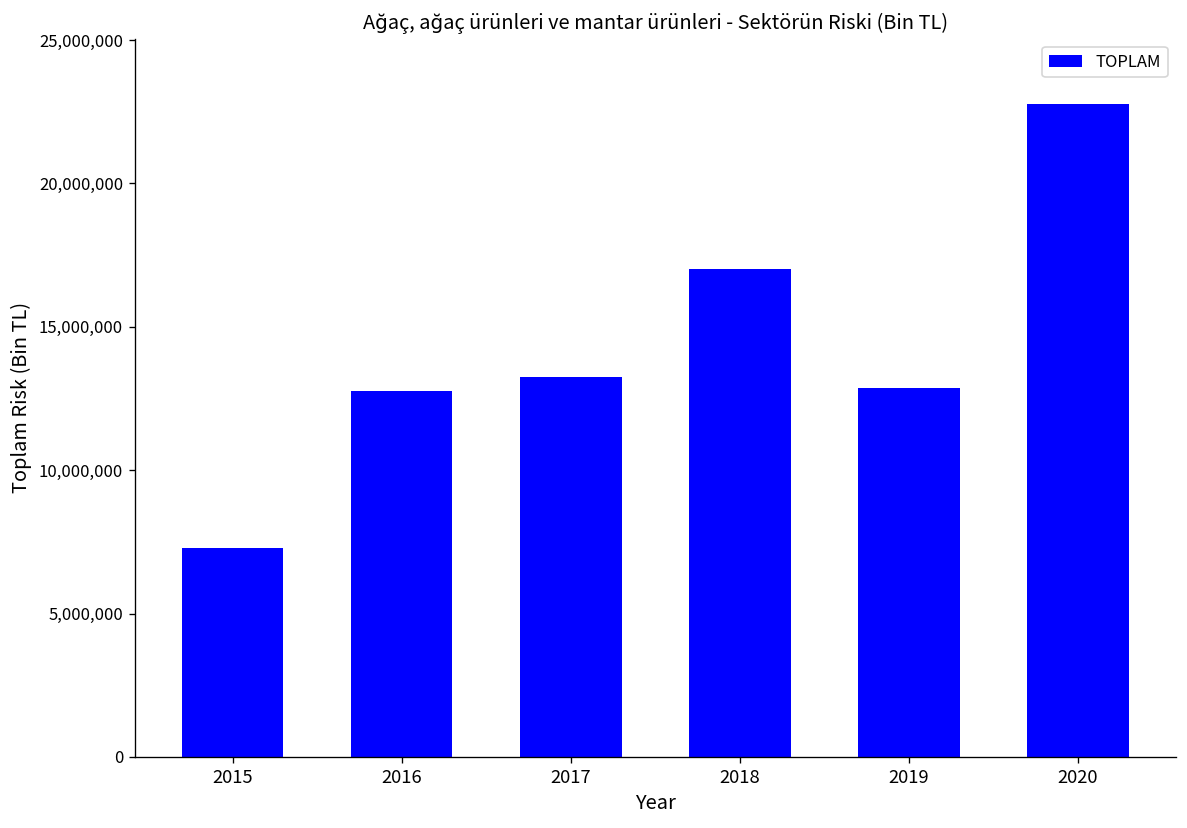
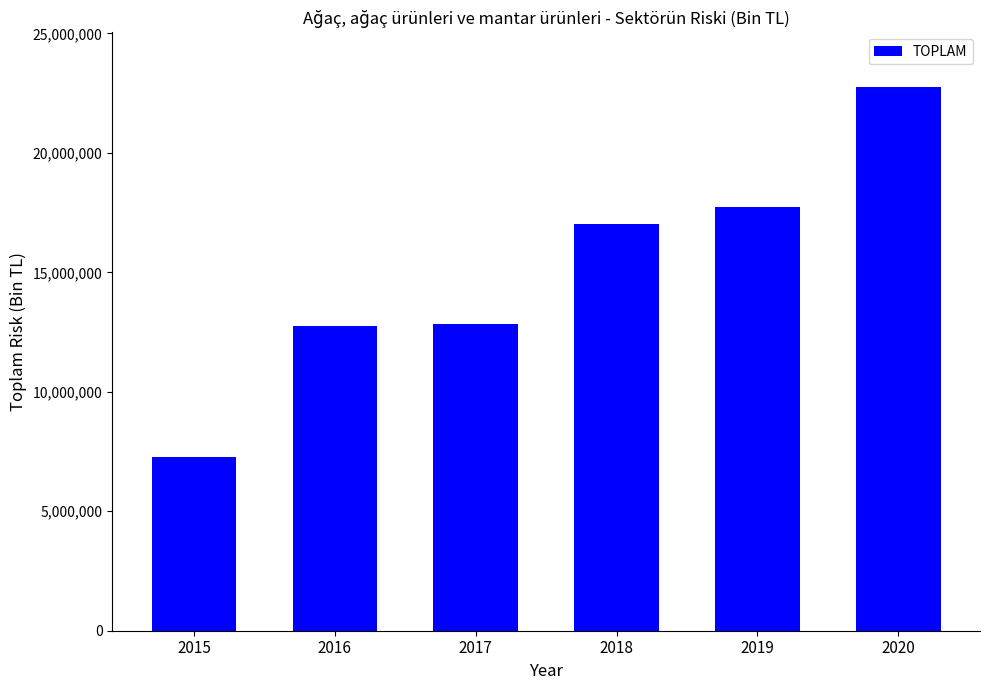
2017: 13,300,000 -> 12,800,000
2019: 12,900,000 -> 17,700,000
